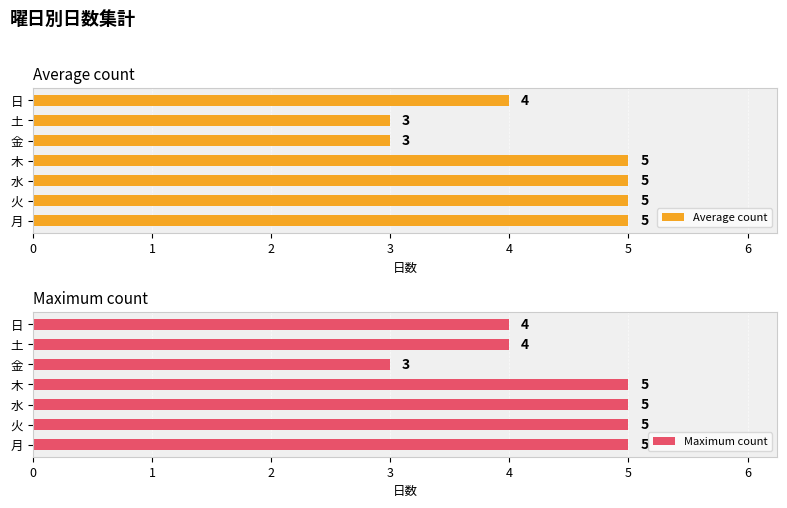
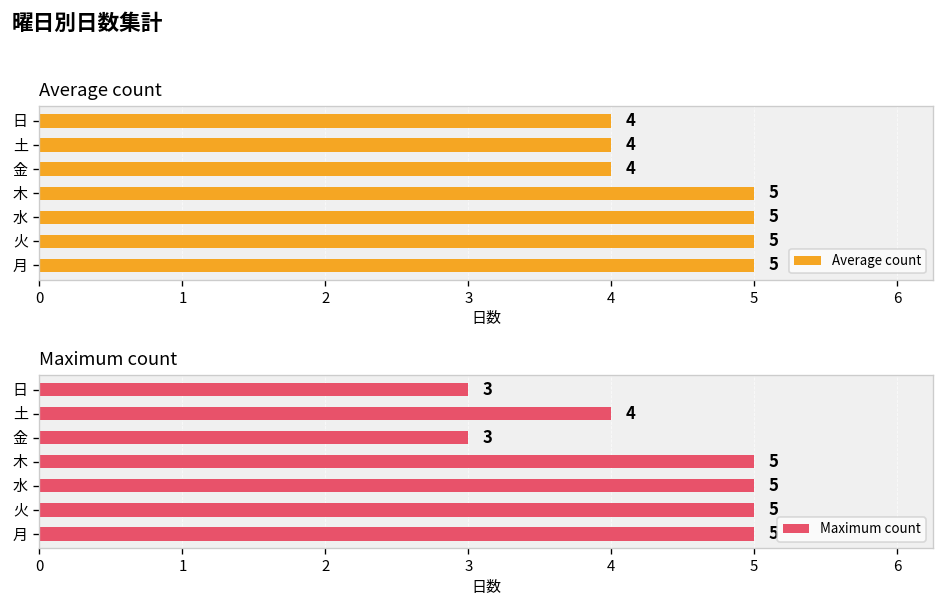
Average count, 土: 3 -> 4
Average count, 金: 3 -> 4
Maximum count, 日: 4 -> 3
